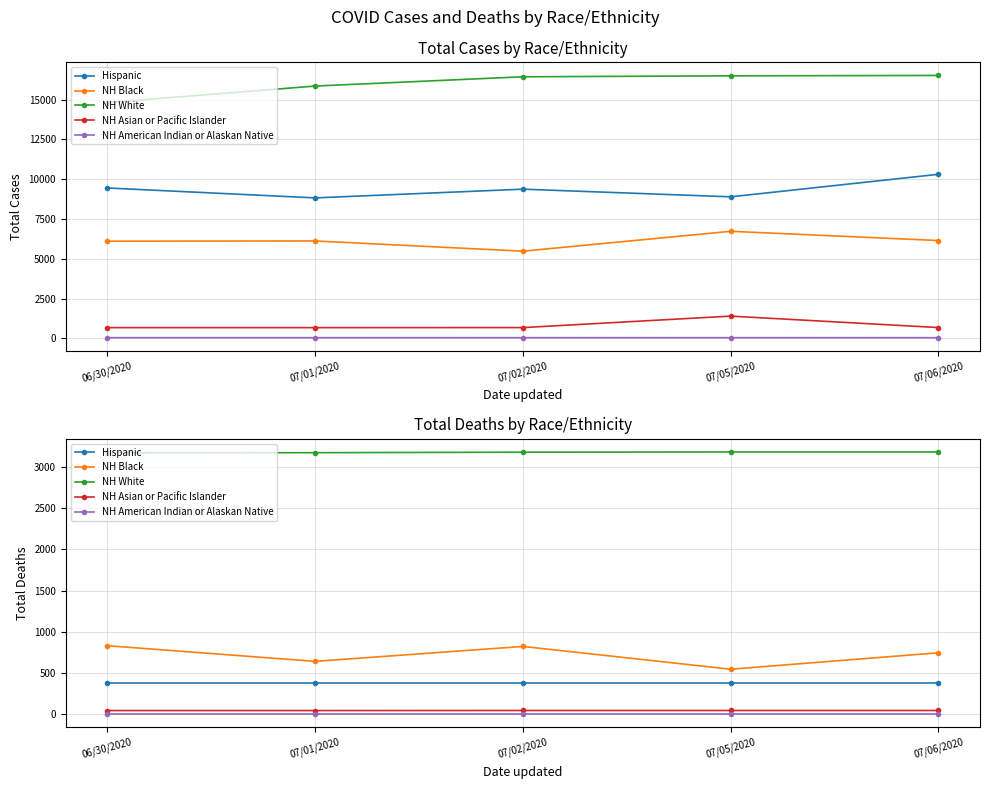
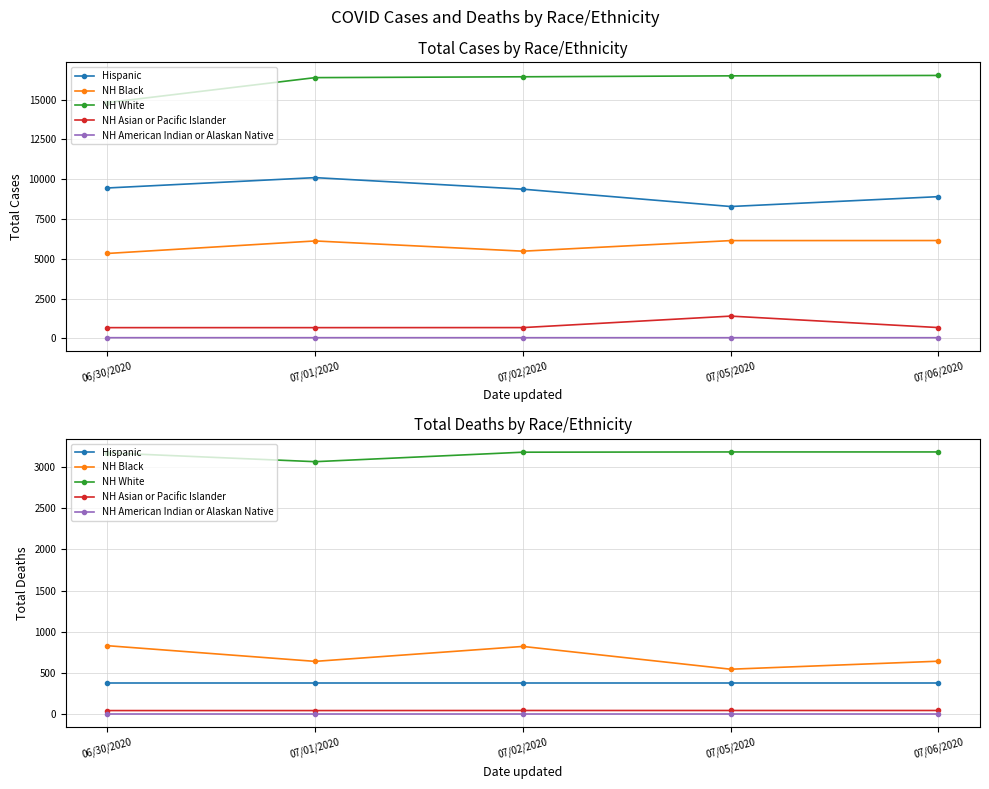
Total Cases by Race/Ethnicity, NH Black, 06/30/2020: 6100 -> 5300
Total Cases by Race/Ethnicity, Hispanic, 07/01/2020: 8800 -> 10100
Total Cases by Race/Ethnicity, NH White, 07/01/2020: 15900 -> 16400
Total Cases by Race/Ethnicity, Hispanic, 07/05/2020: 8900 -> 8300
Total Cases by Race/Ethnicity, NH Black, 07/05/2020: 6700 -> 6100
Total Cases by Race/Ethnicity, Hispanic, 07/06/2020: 10300 -> 8900
Total Deaths by Race/Ethnicity, NH White, 07/01/2020: 3200 -> 3100
Total Deaths by Race/Ethnicity, NH Black, 07/06/2020: 700 -> 600
